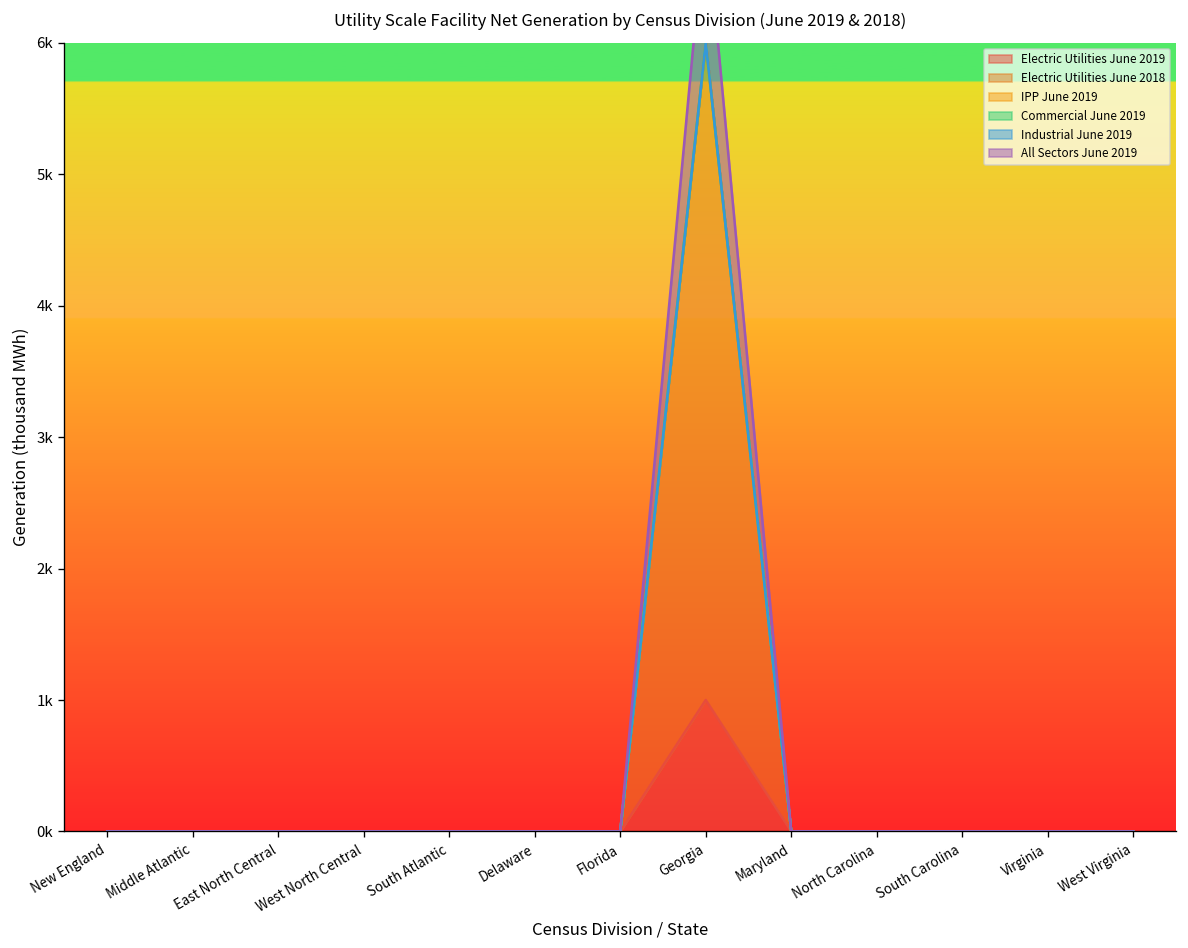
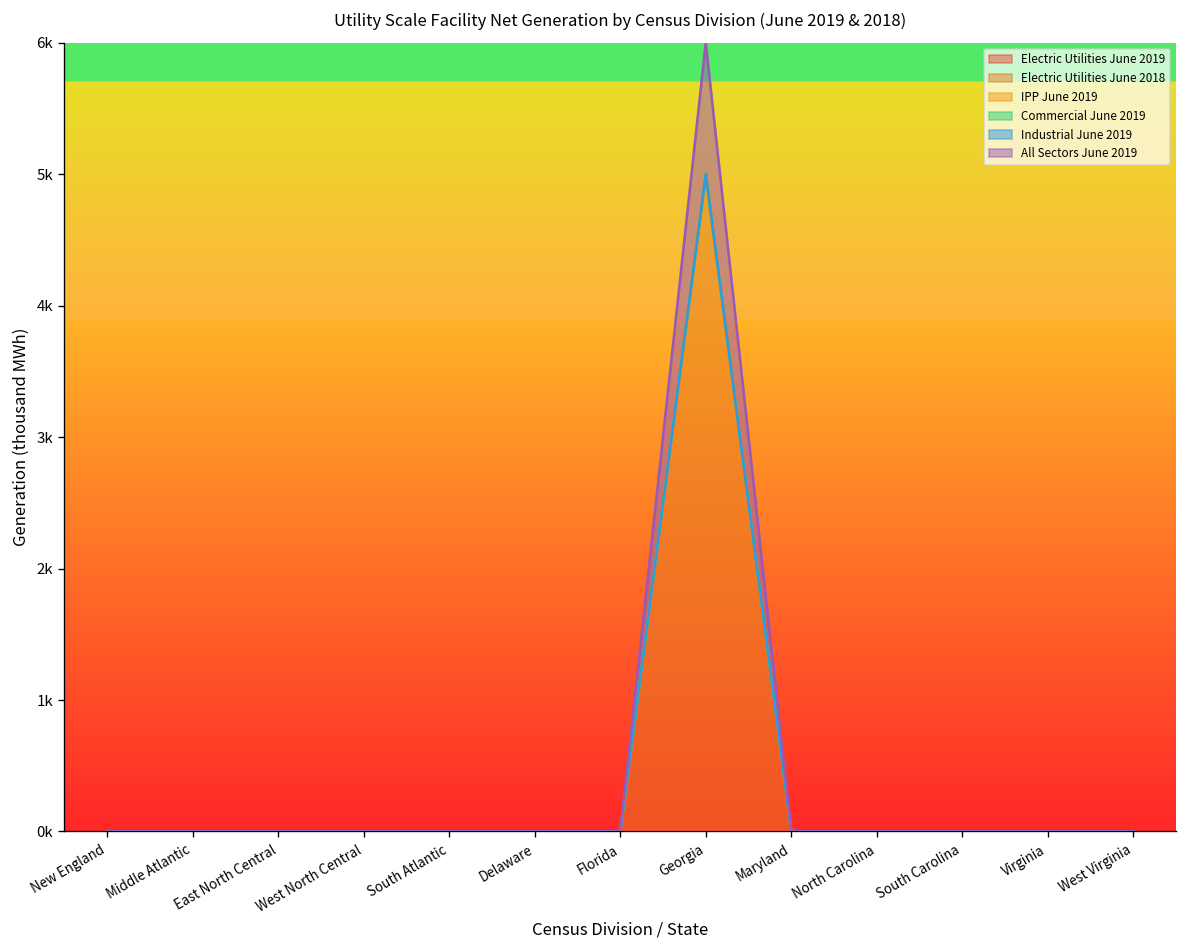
Electric Utilities June 2019, Georgia: 1000 -> 0
